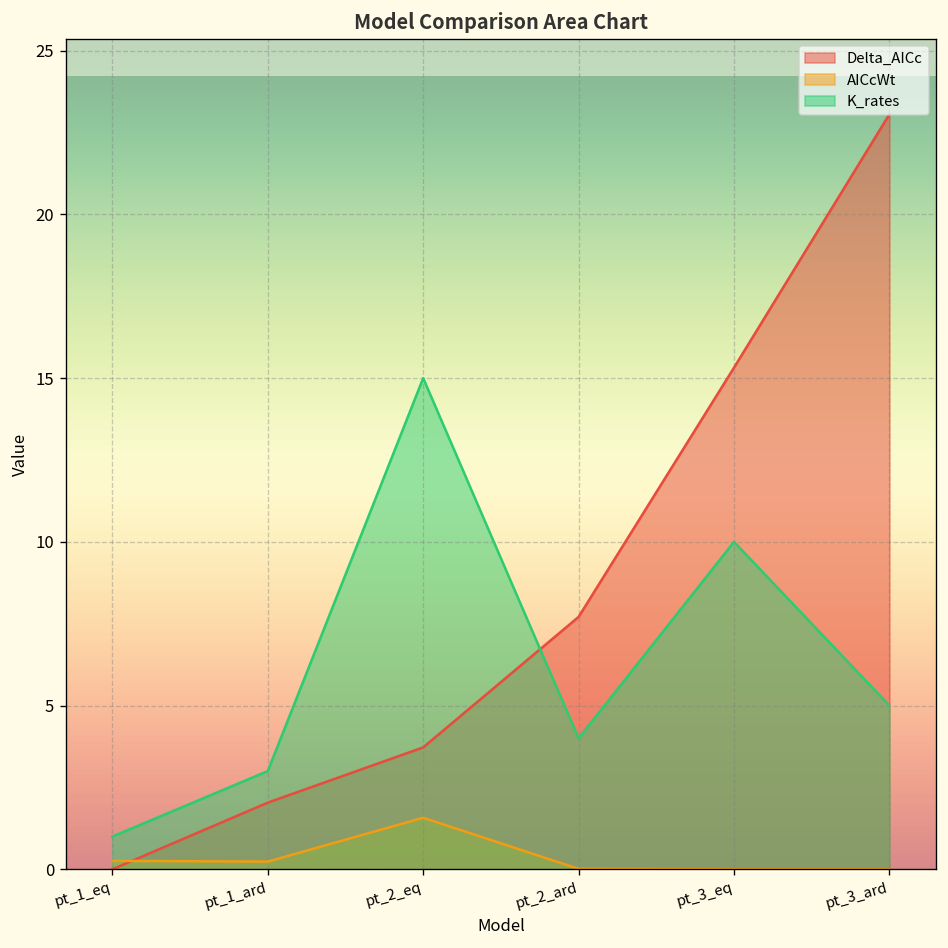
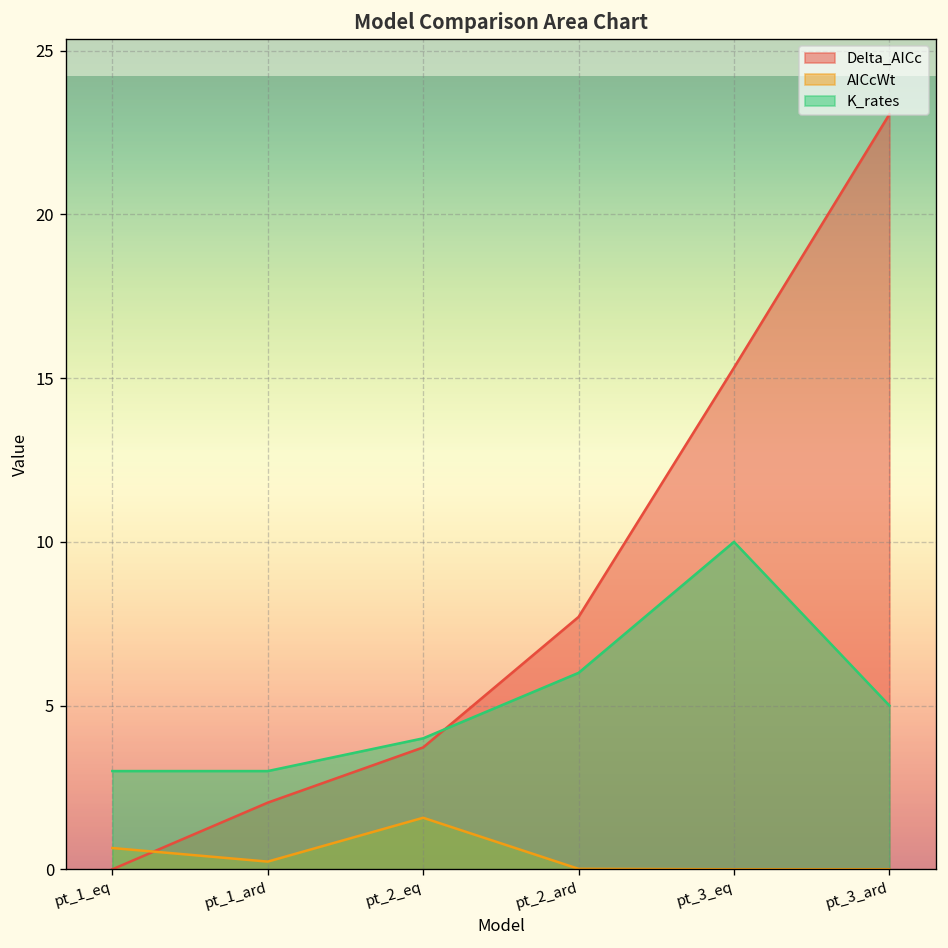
AICcWt, pt_1_eq: 0.3 -> 0.6
K_rates, pt_1_eq: 1 -> 3
K_rates, pt_2_eq: 15 -> 4
K_rates, pt_2_ard: 4 -> 6
